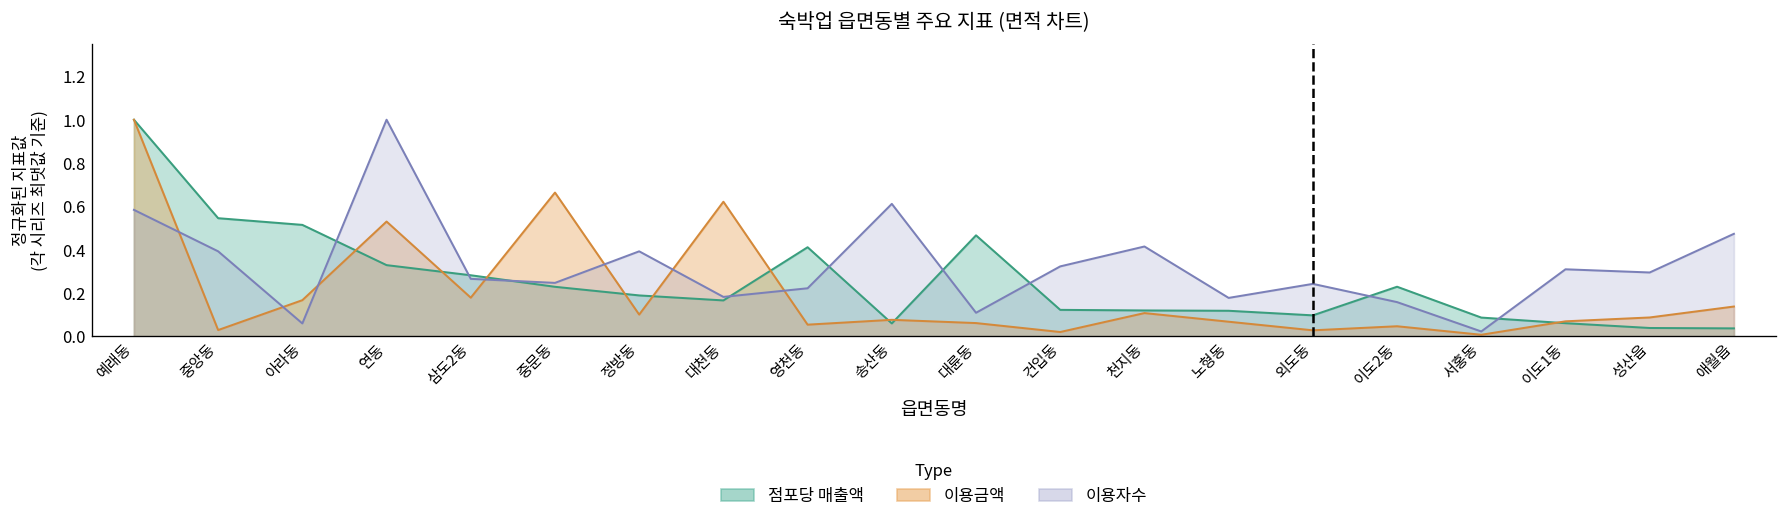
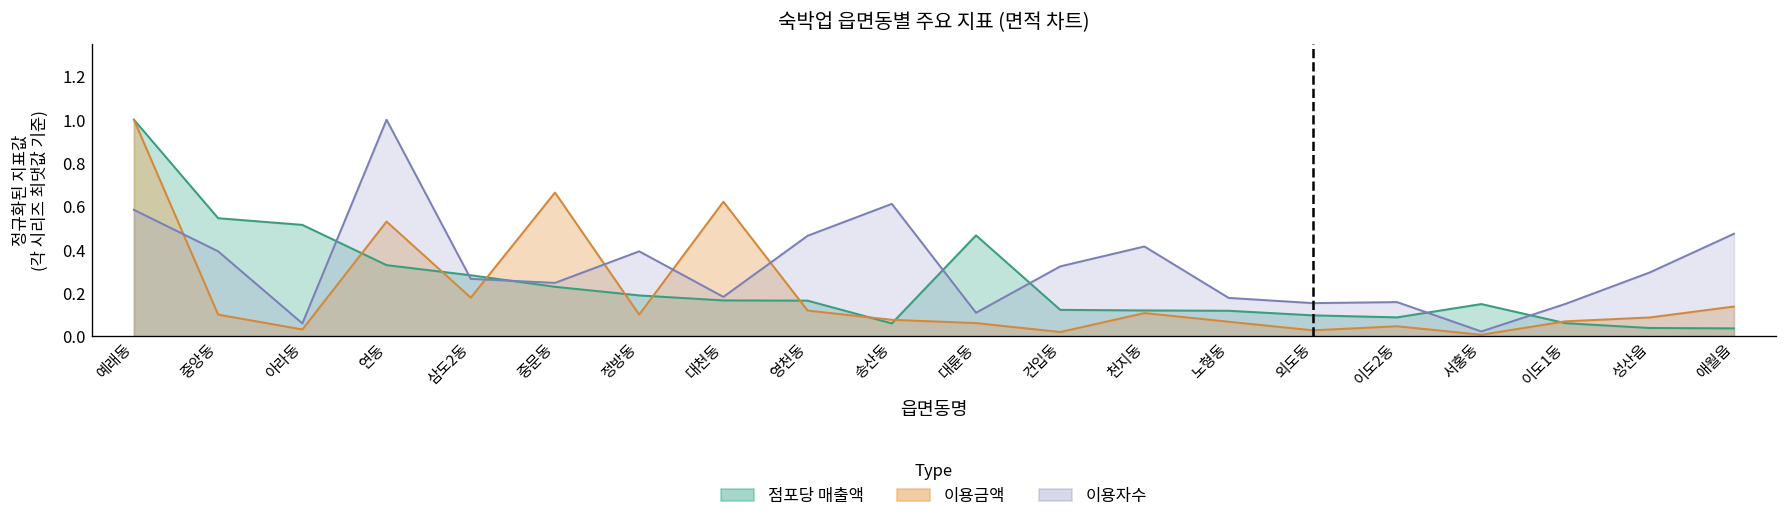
이용금액, 중앙동: 0.03 -> 0.10
이용금액, 아라동: 0.17 -> 0.03
점포당 매출액, 영천동: 0.41 -> 0.16
이용금액, 영천동: 0.05 -> 0.12
이용자수, 영천동: 0.22 -> 0.46
이용자수, 외도동: 0.24 -> 0.15
점포당 매출액, 이도2동: 0.23 -> 0.09
점포당 매출액, 서홍동: 0.09 -> 0.15
이용자수, 이도1동: 0.31 -> 0.15
